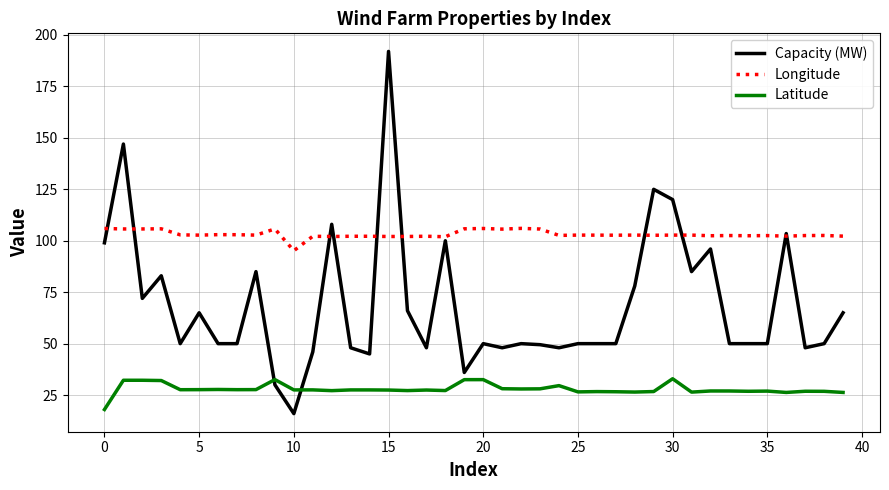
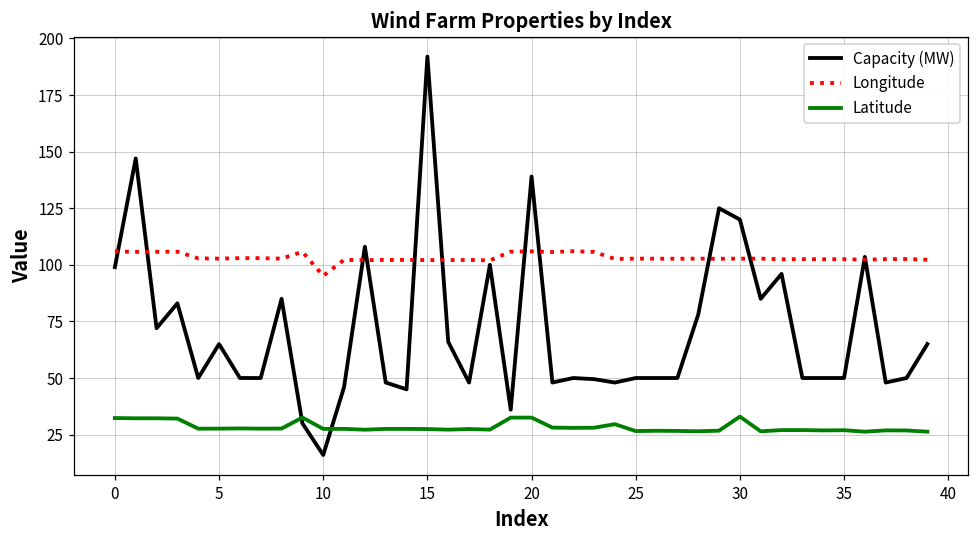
Latitude, 0: 18 -> 32
Capacity (MW), 20: 50 -> 139
